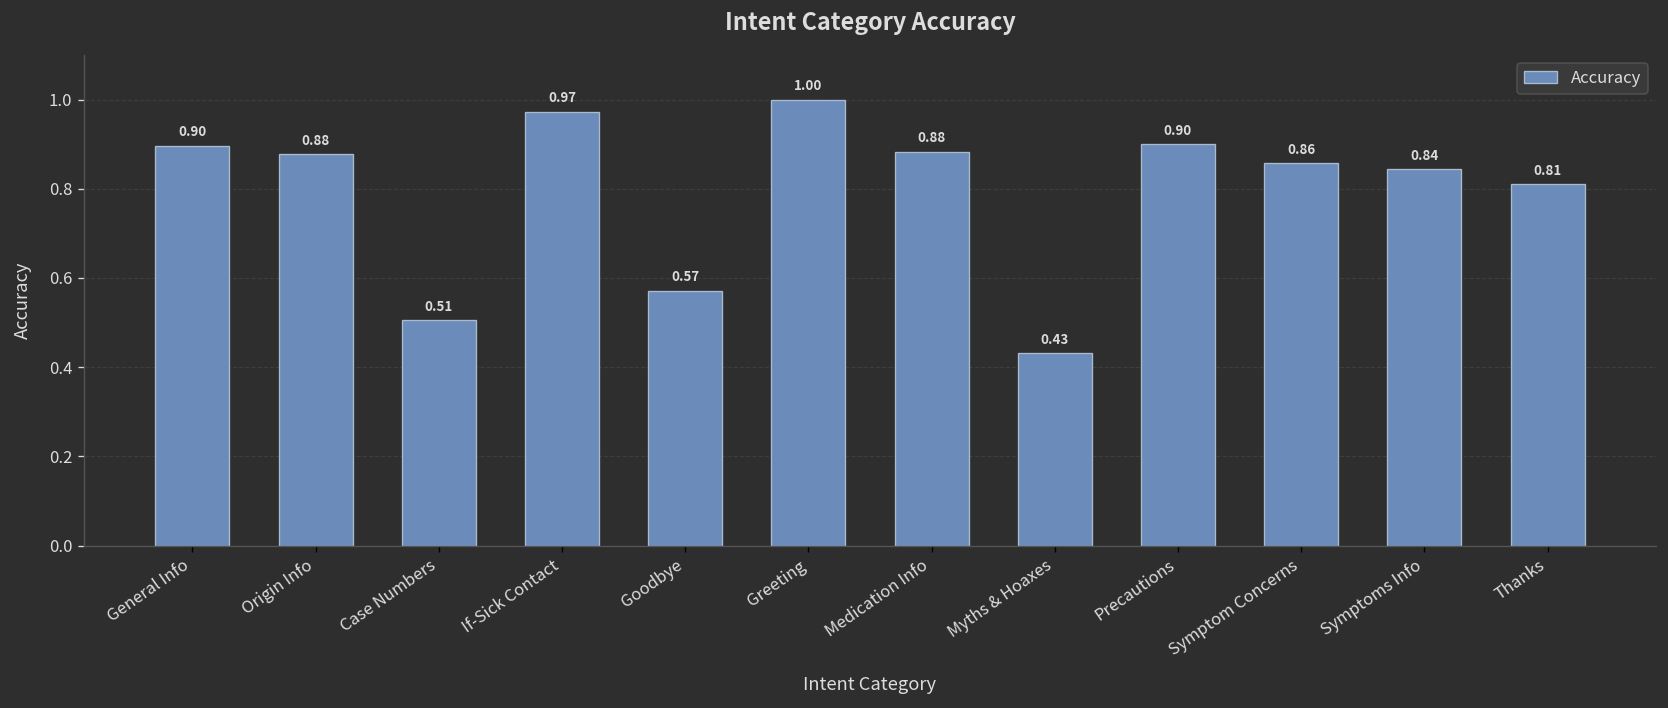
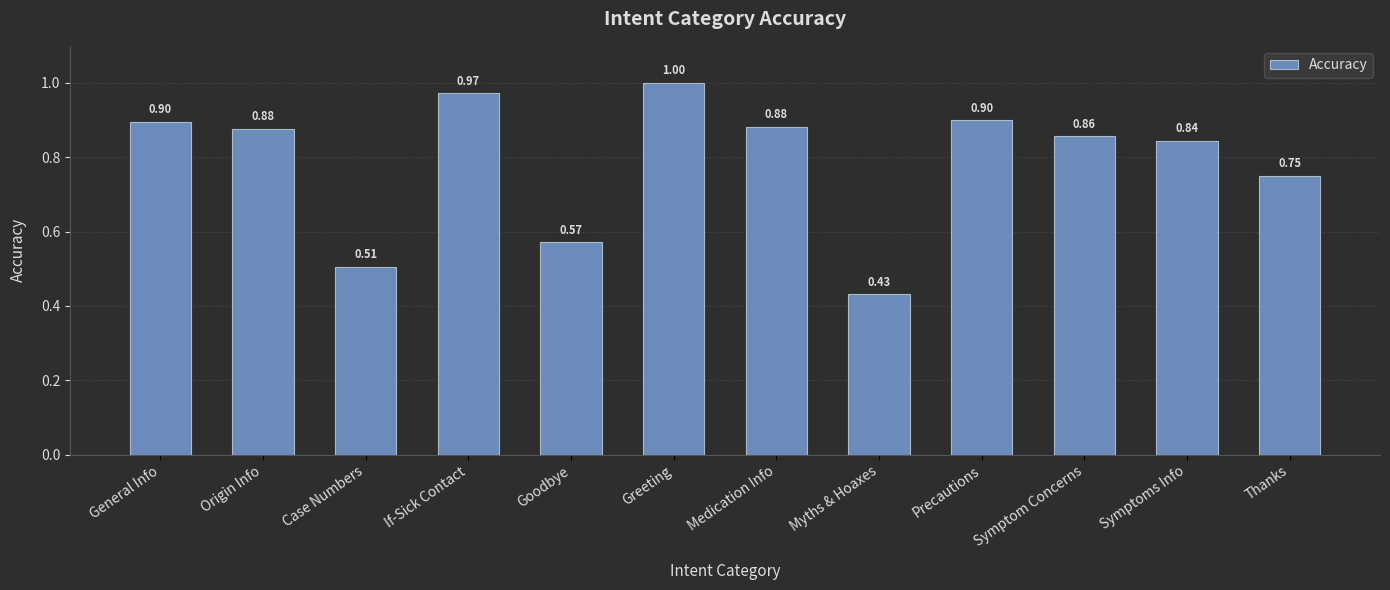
Thanks: 0.81 -> 0.75
